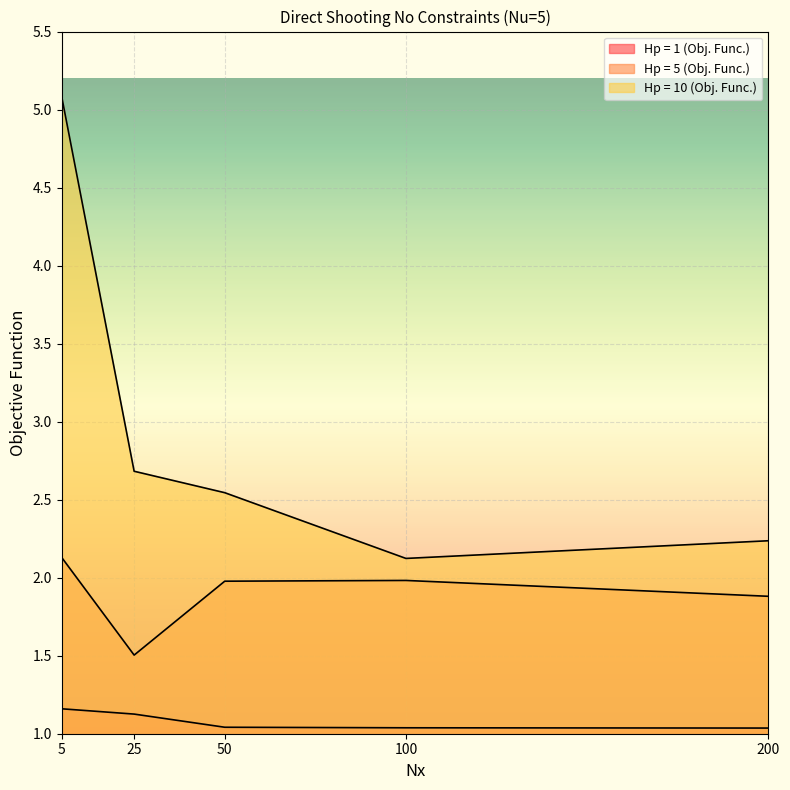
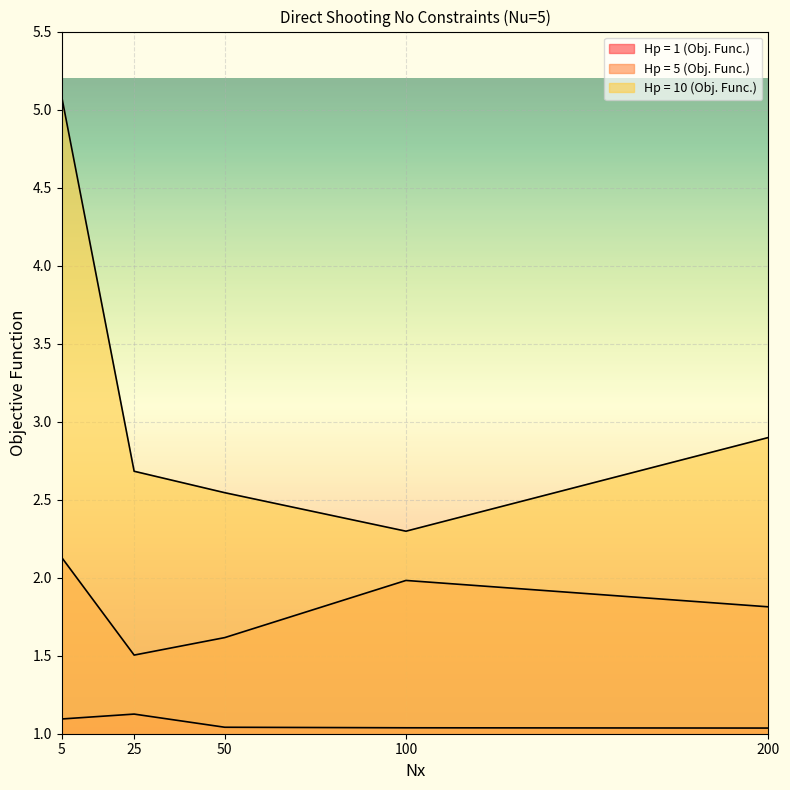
Hp = 1 (Obj. Func.), 5: 1.16 -> 1.09
Hp = 5 (Obj. Func.), 50: 1.98 -> 1.62
Hp = 10 (Obj. Func.), 100: 2.12 -> 2.30
Hp = 5 (Obj. Func.), 200: 1.88 -> 1.81
Hp = 10 (Obj. Func.), 200: 2.24 -> 2.90
